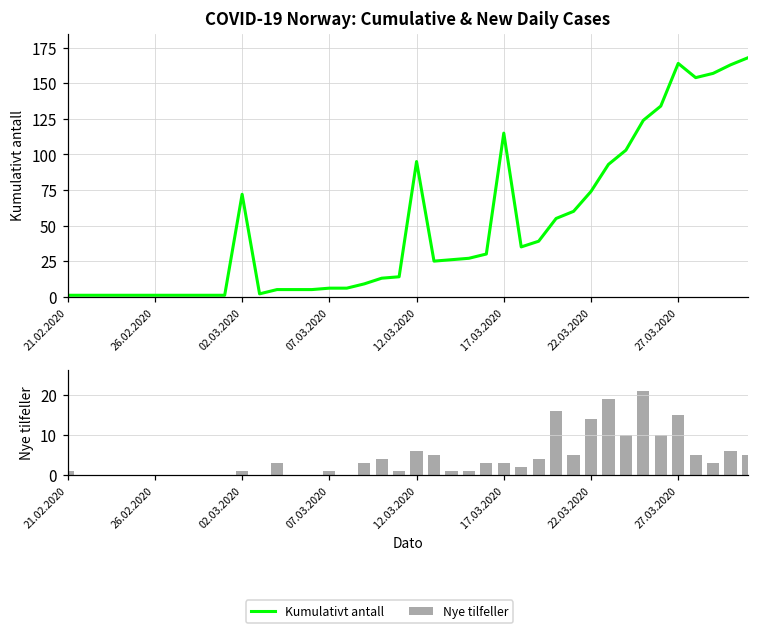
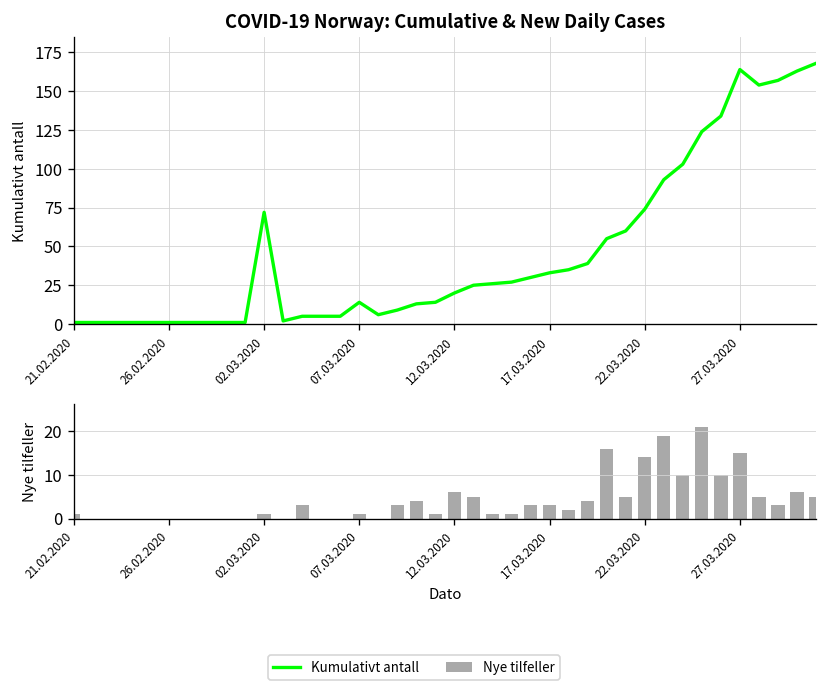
COVID-19 Norway: Cumulative & New Daily Cases, 07.03.2020: 6 -> 14
COVID-19 Norway: Cumulative & New Daily Cases, 12.03.2020: 95 -> 20
COVID-19 Norway: Cumulative & New Daily Cases, 17.03.2020: 115 -> 33
